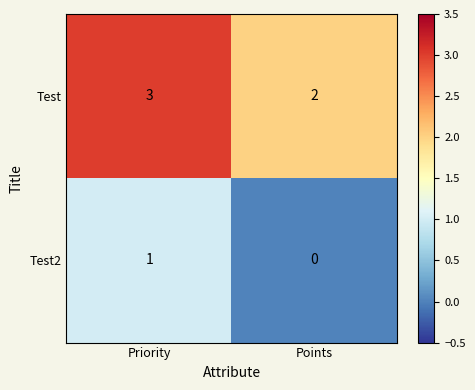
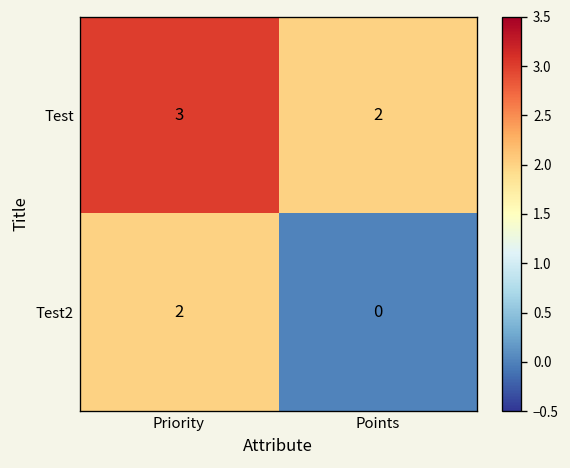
Test2, Priority: 1 -> 2
